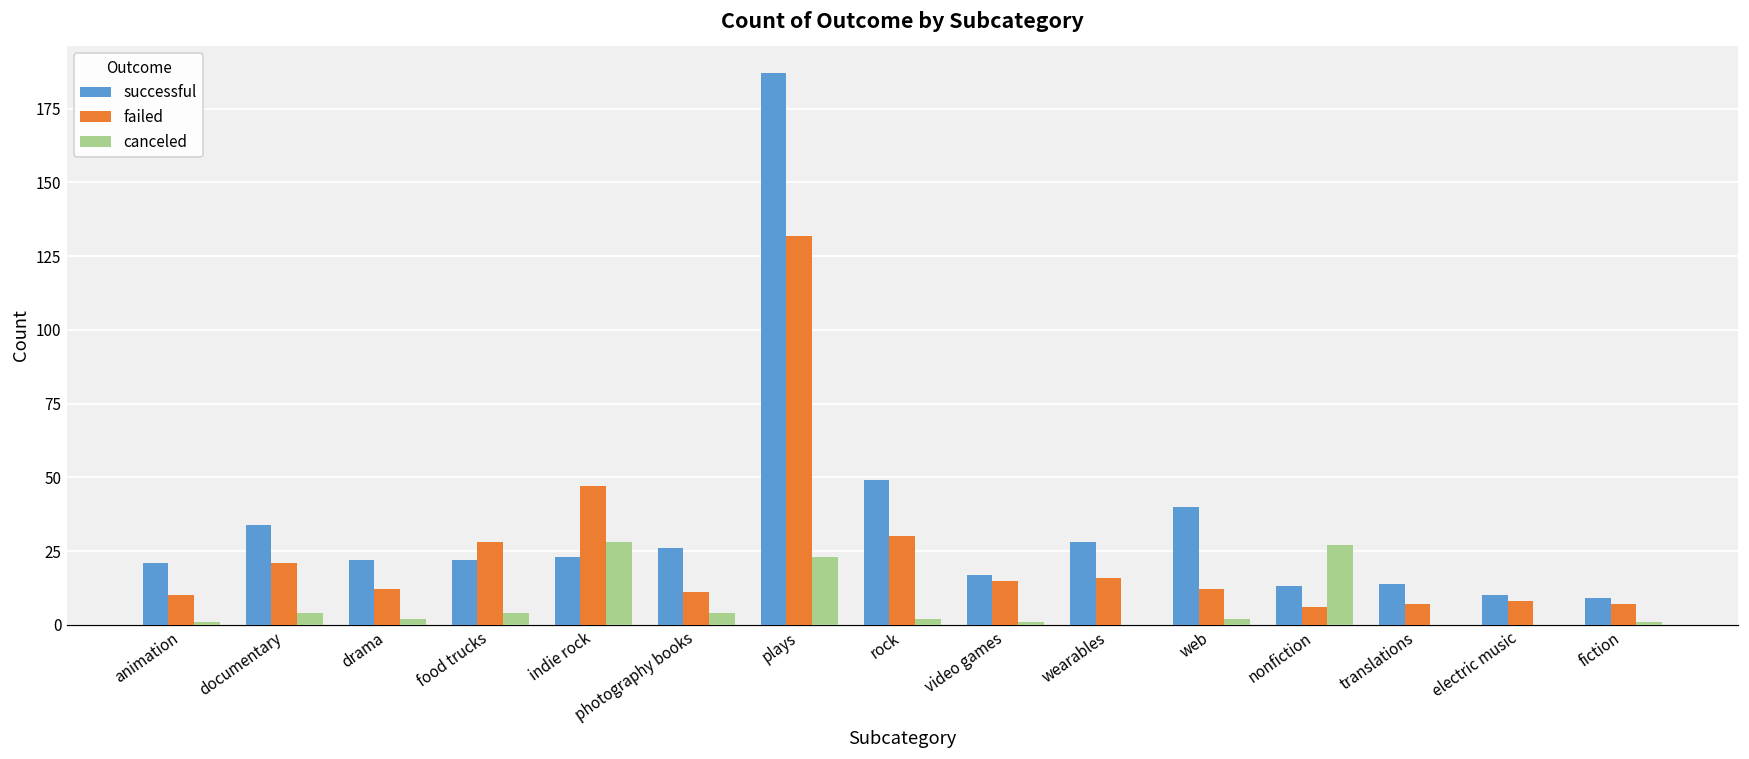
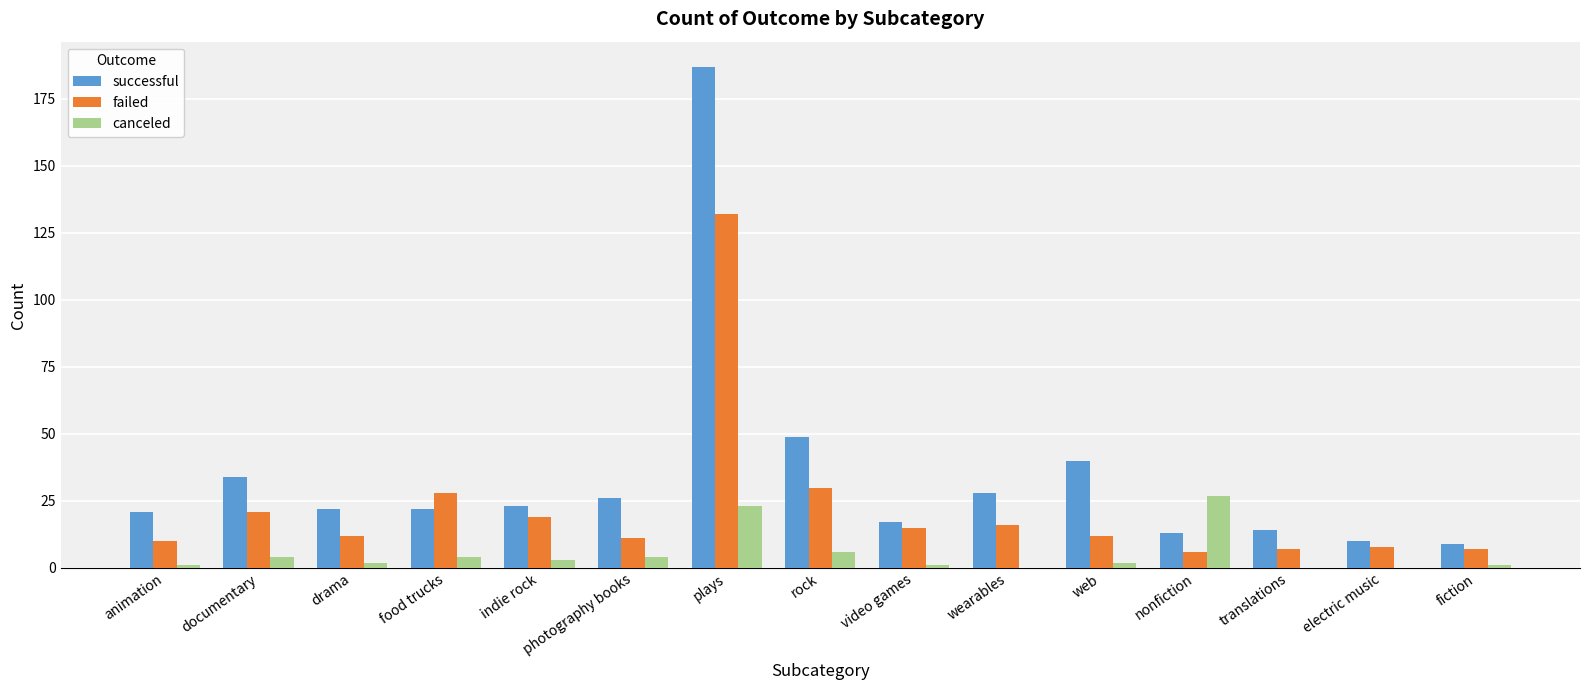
failed, indie rock: 47 -> 19
canceled, indie rock: 28 -> 3
canceled, rock: 2 -> 6
